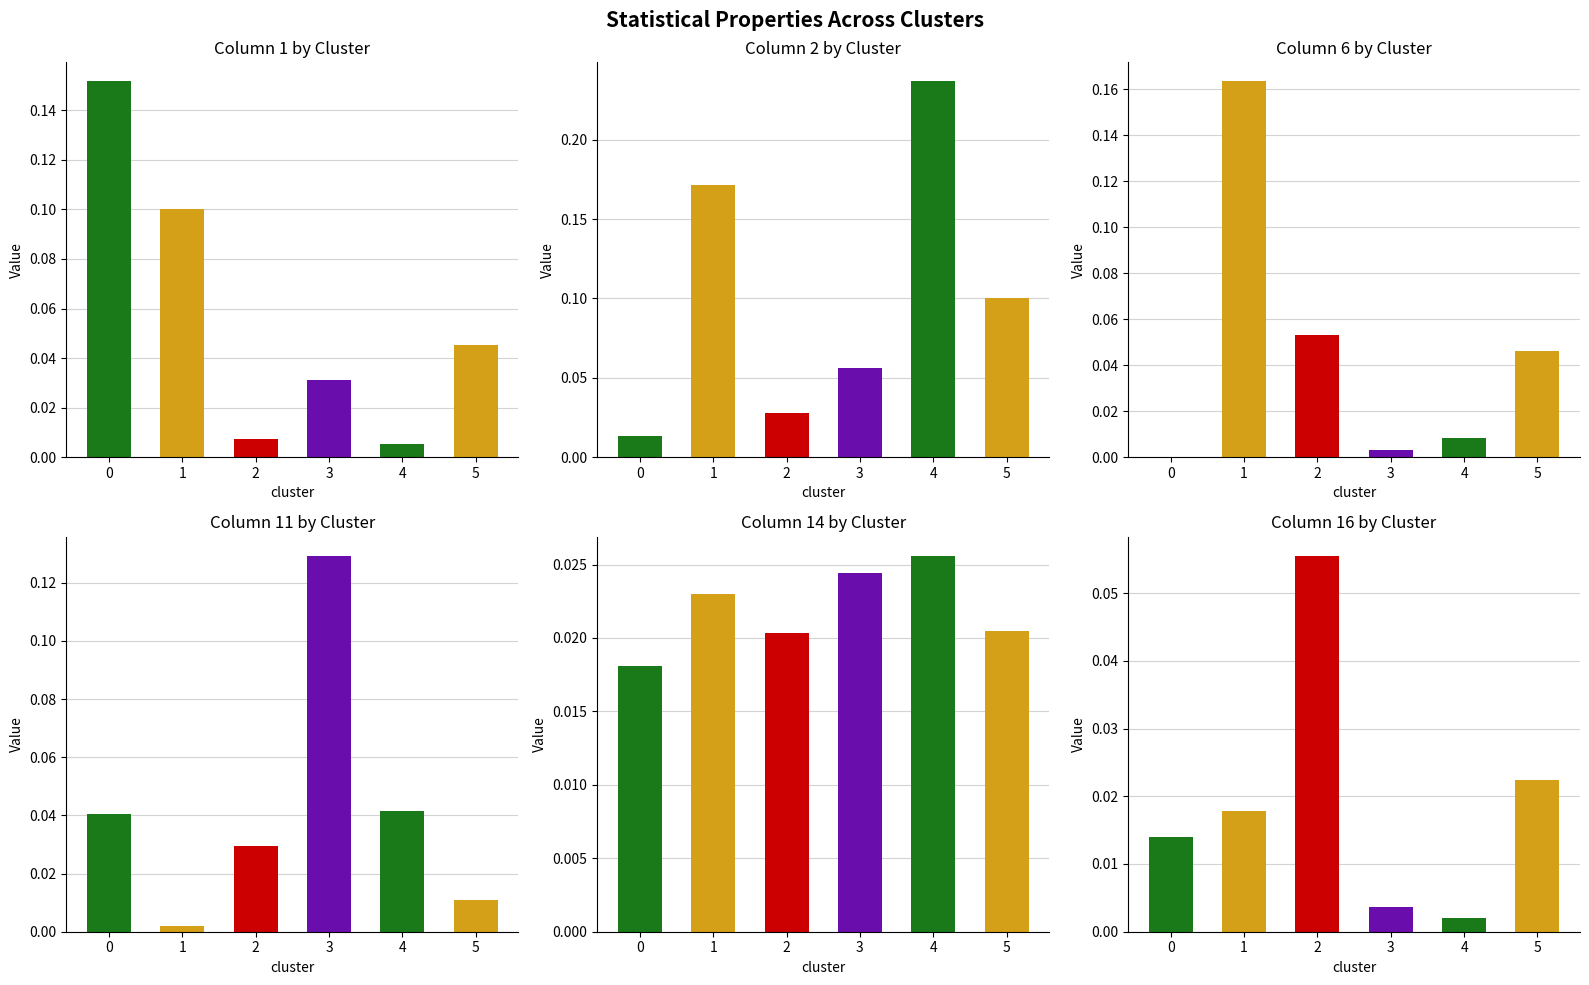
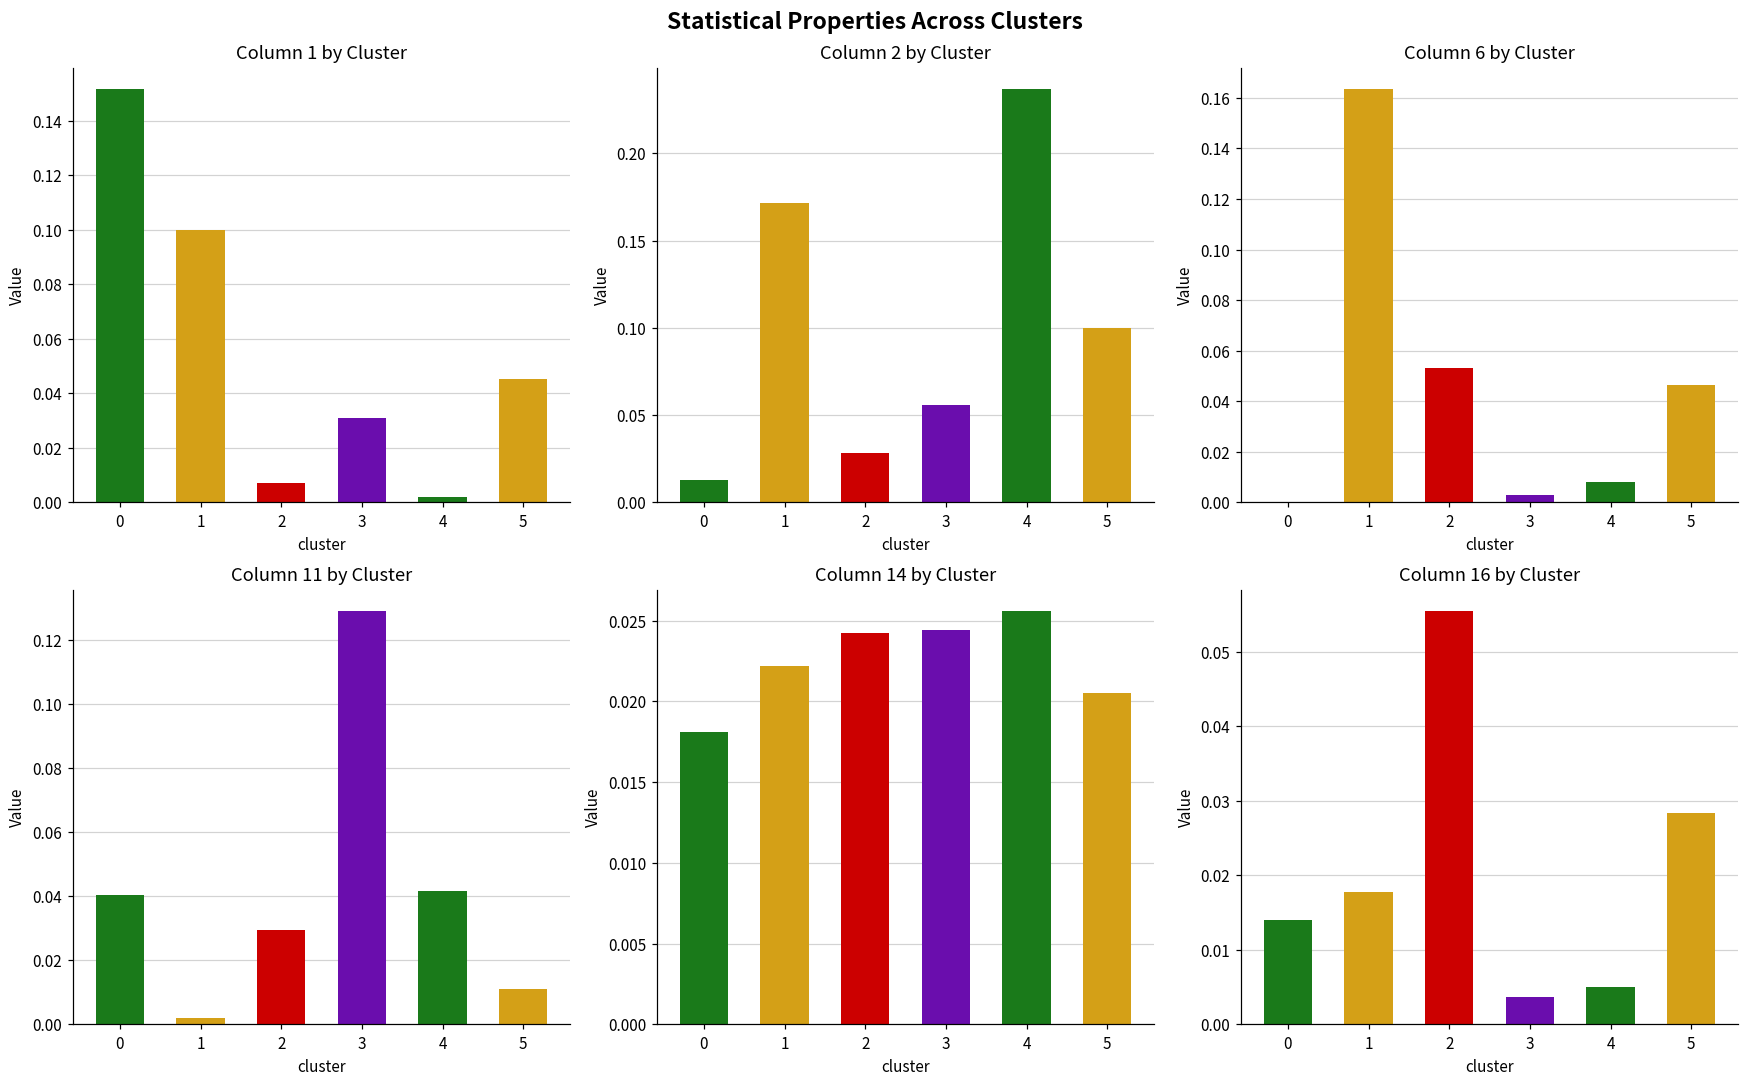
Column 1 by Cluster, 4: 0.005 -> 0.002
Column 14 by Cluster, 1: 0.0230 -> 0.0222
Column 14 by Cluster, 2: 0.0203 -> 0.0242
Column 16 by Cluster, 4: 0.002 -> 0.005
Column 16 by Cluster, 5: 0.022 -> 0.028
